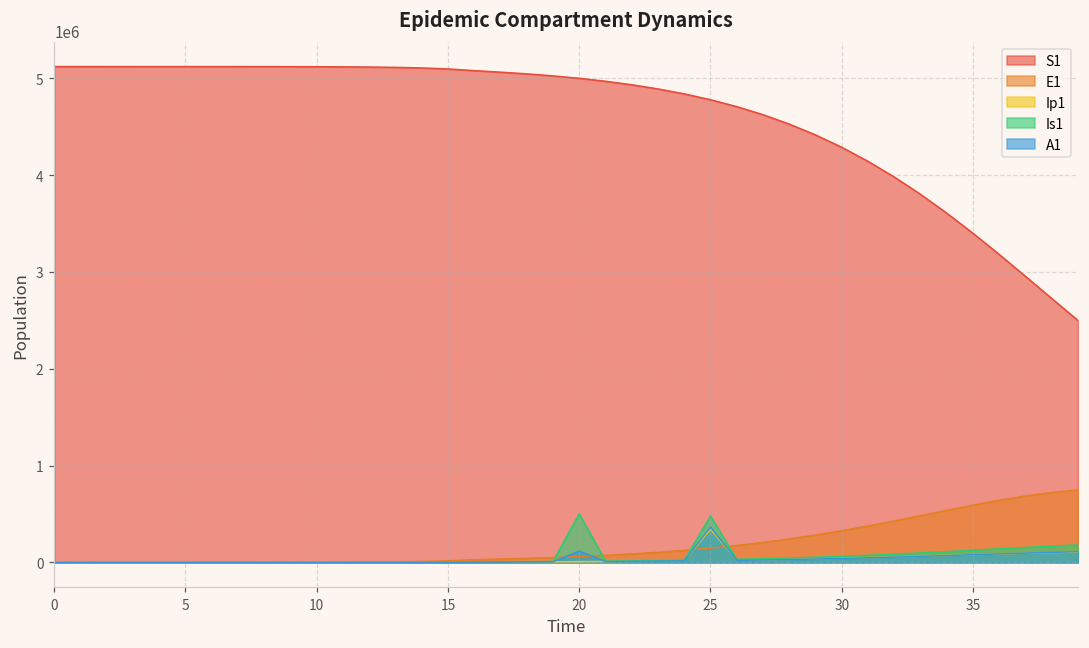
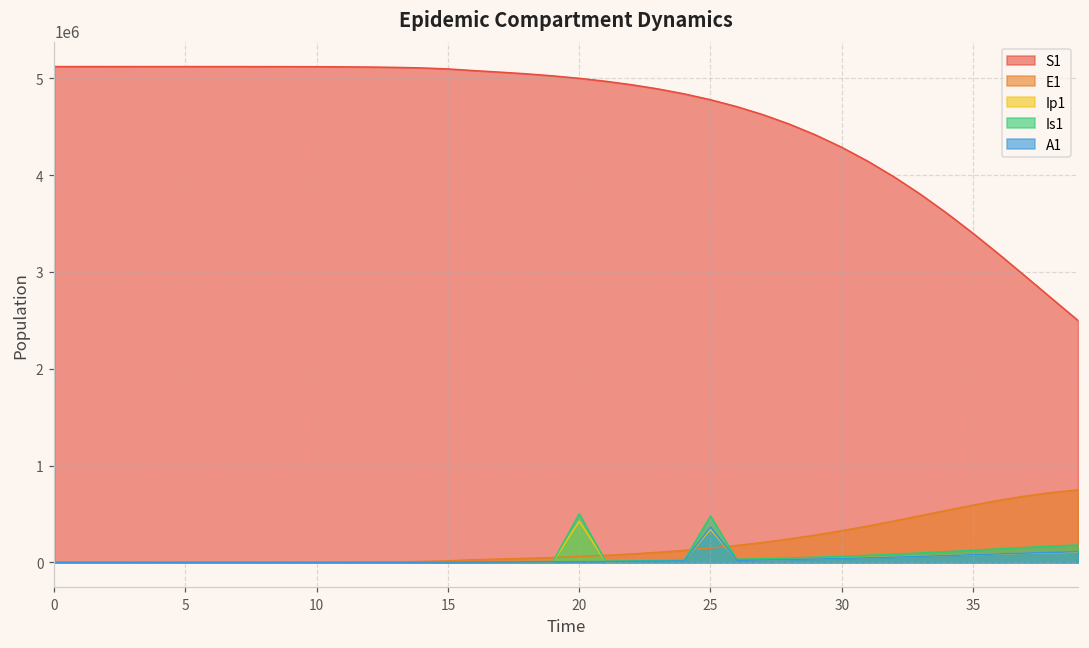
Ip1, 20: 0 -> 400000
A1, 20: 100000 -> 0
